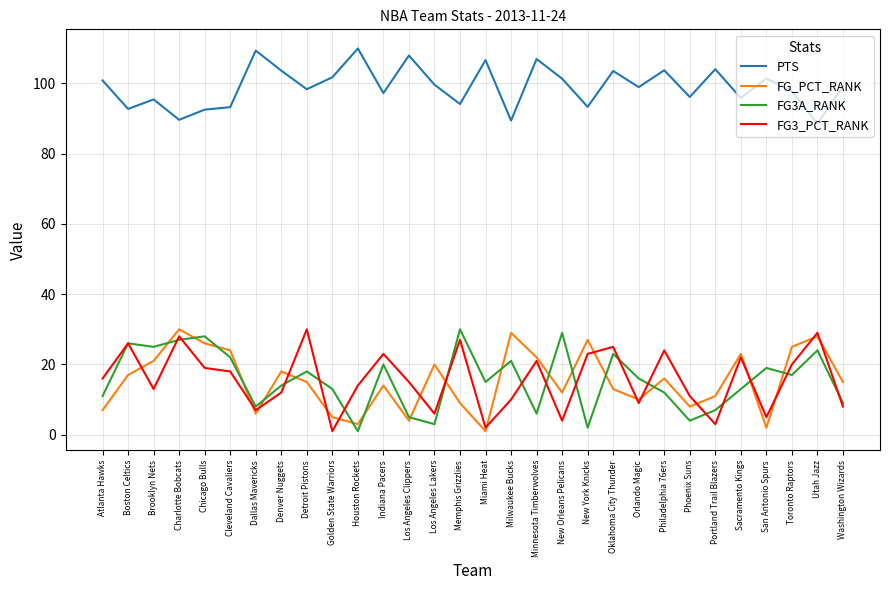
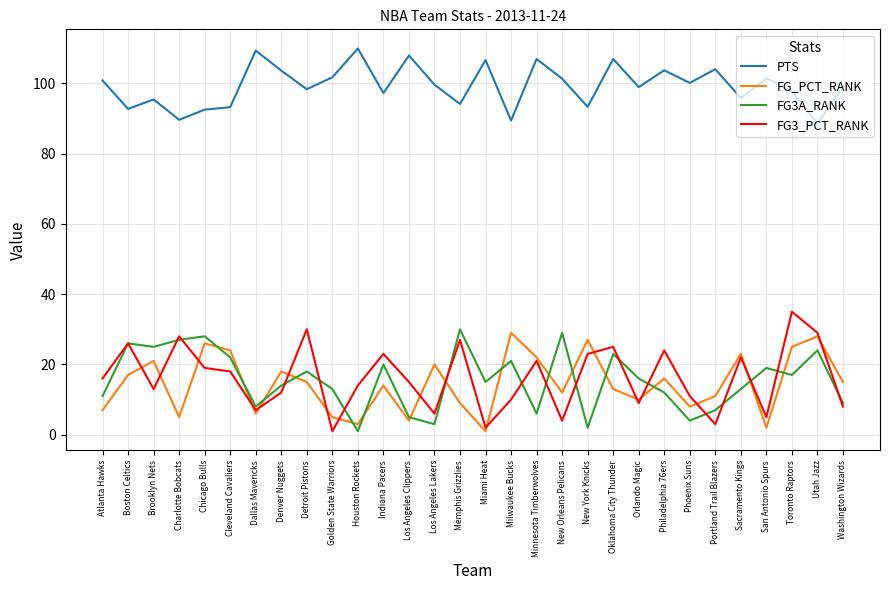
FG_PCT_RANK, Charlotte Bobcats: 30 -> 5
PTS, Oklahoma City Thunder: 104 -> 107
PTS, Phoenix Suns: 96 -> 100
FG3_PCT_RANK, Toronto Raptors: 20 -> 35
